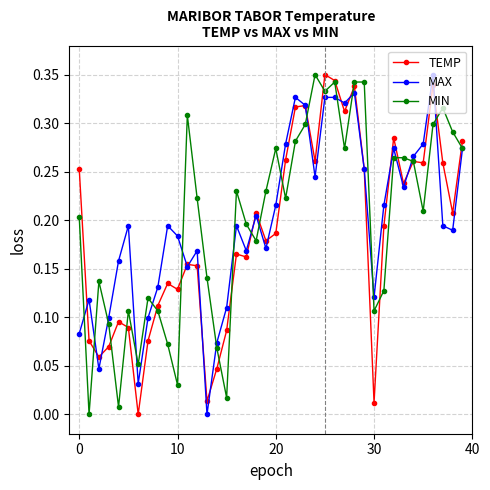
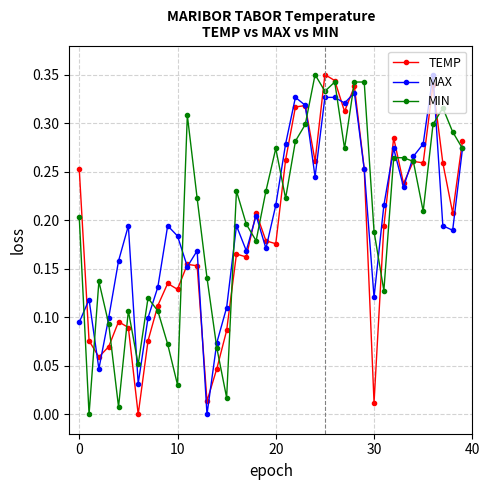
MAX, 0: 0.08 -> 0.09
TEMP, 20: 0.19 -> 0.18
MIN, 30: 0.11 -> 0.19
